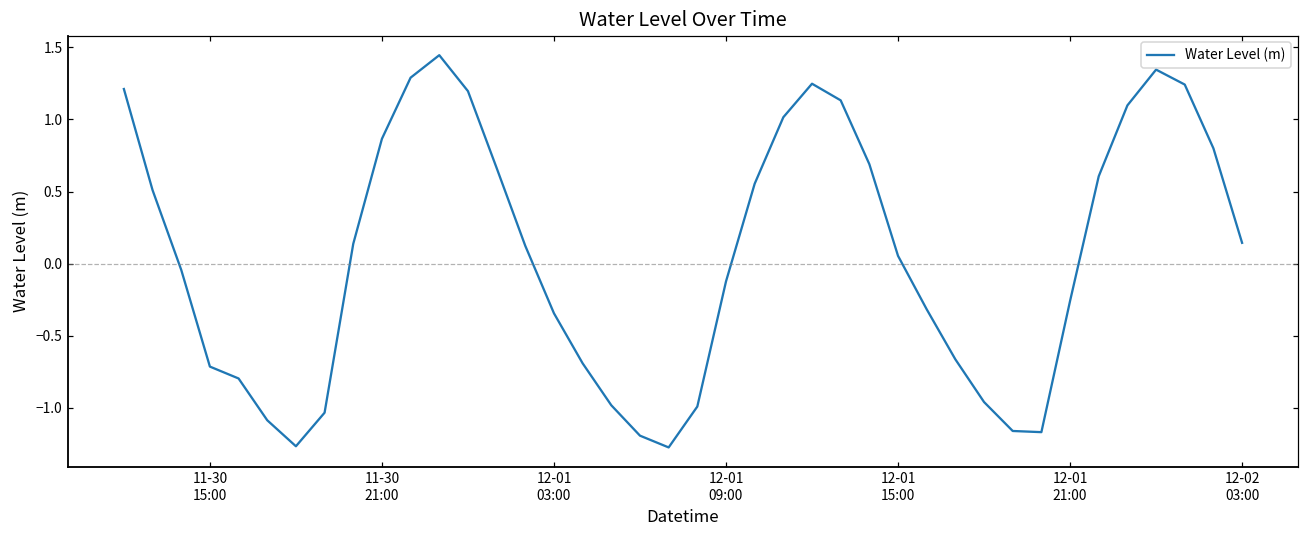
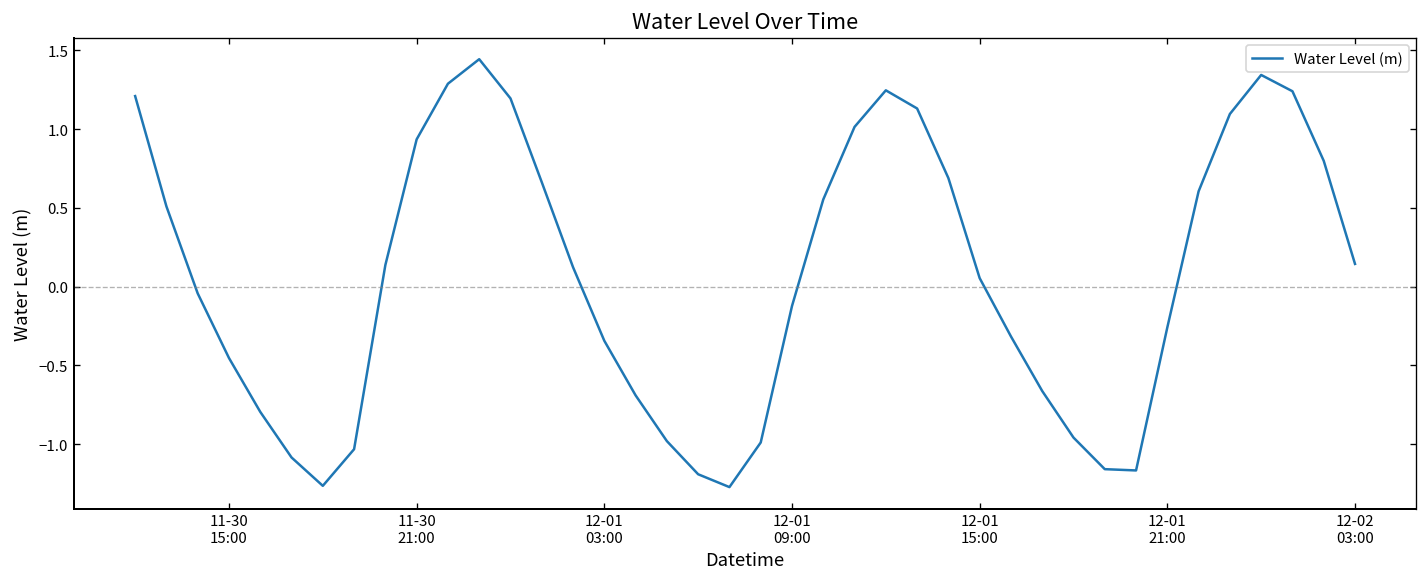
11-30 15:00: -0.71 -> -0.45
11-30 21:00: 0.87 -> 0.94
